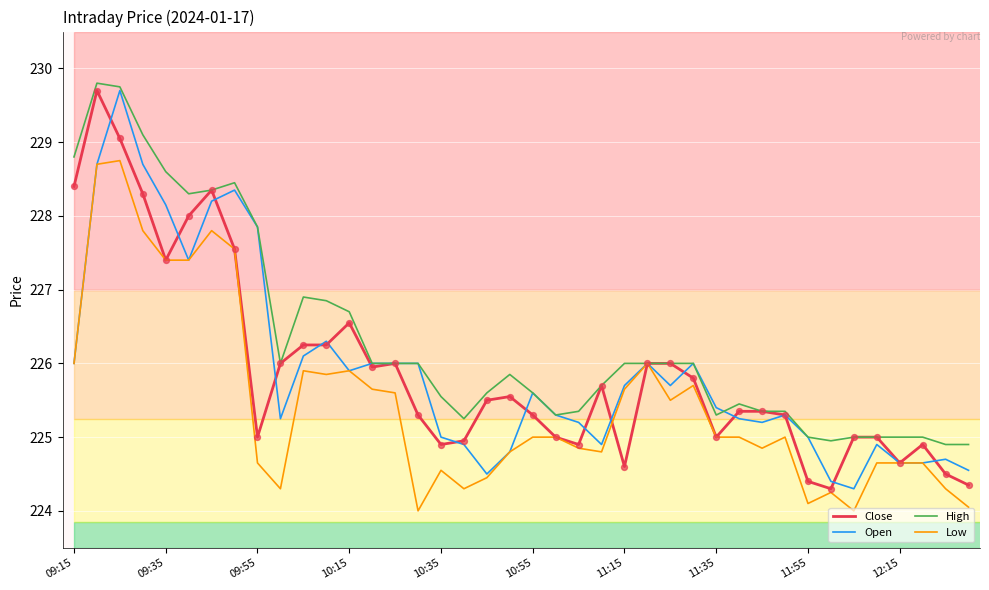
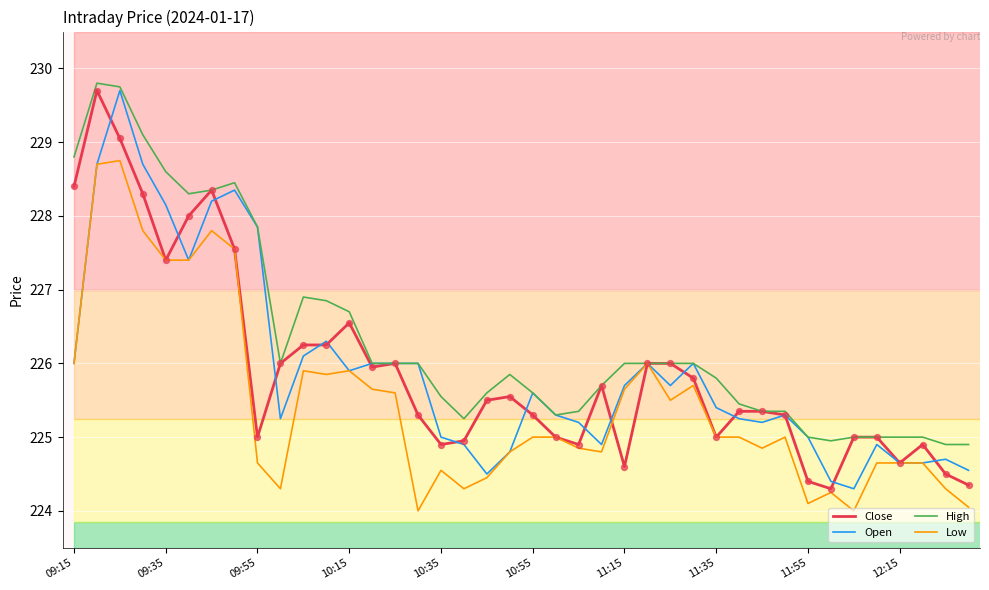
High, 11:35: 225.3 -> 225.8
